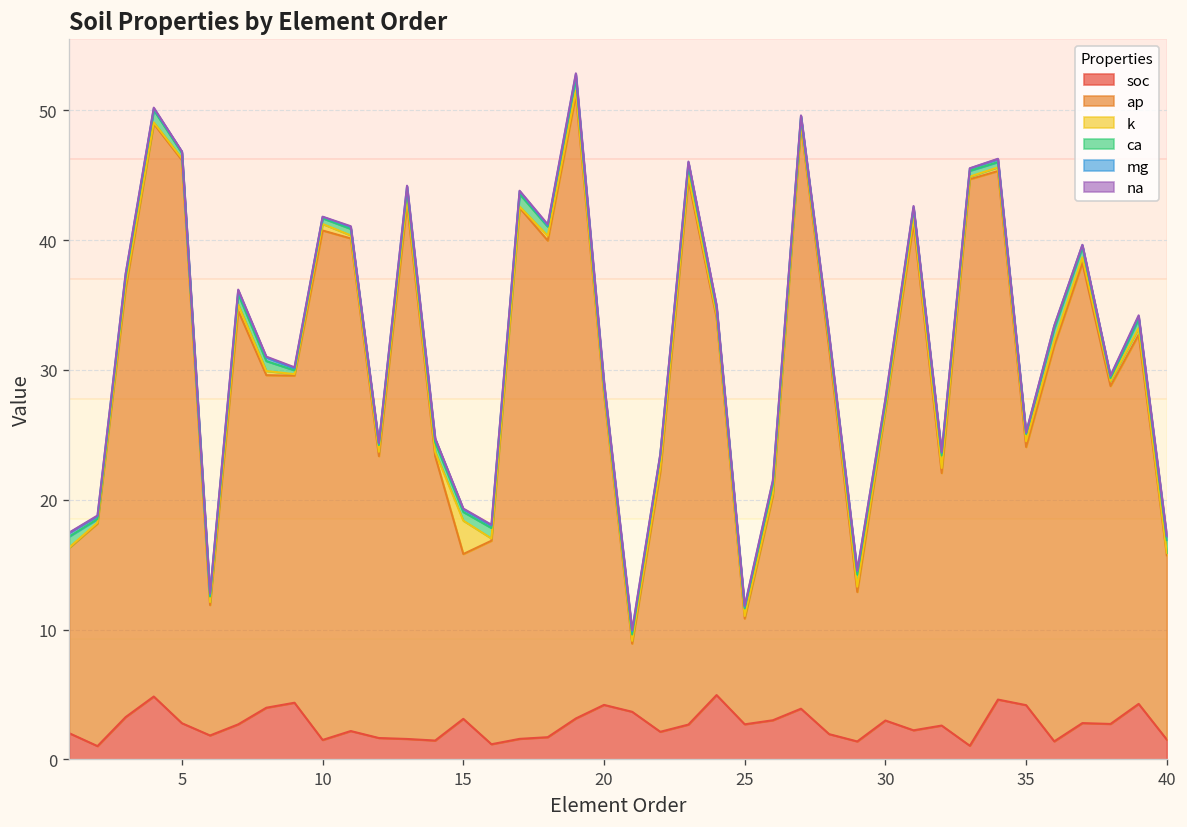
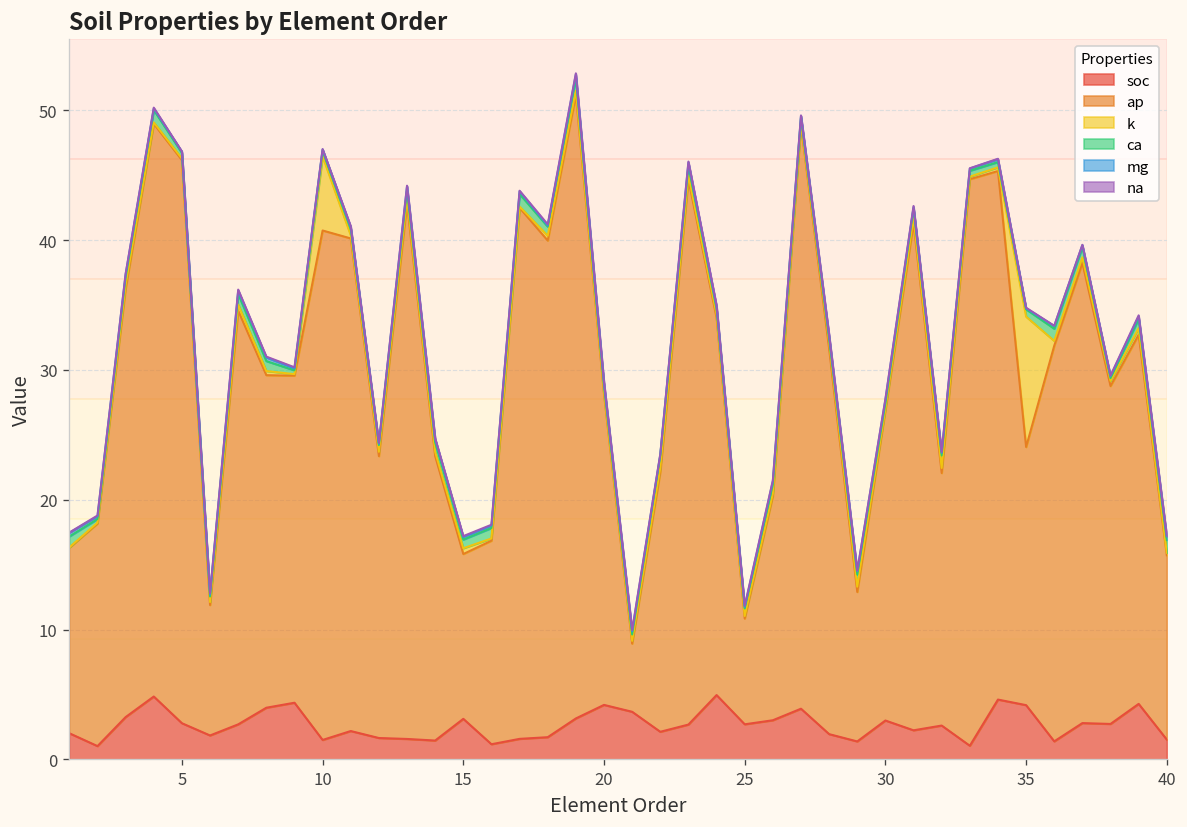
k, 10: 0.5 -> 5.7
k, 15: 2.6 -> 0.4
k, 35: 0.4 -> 10.0
